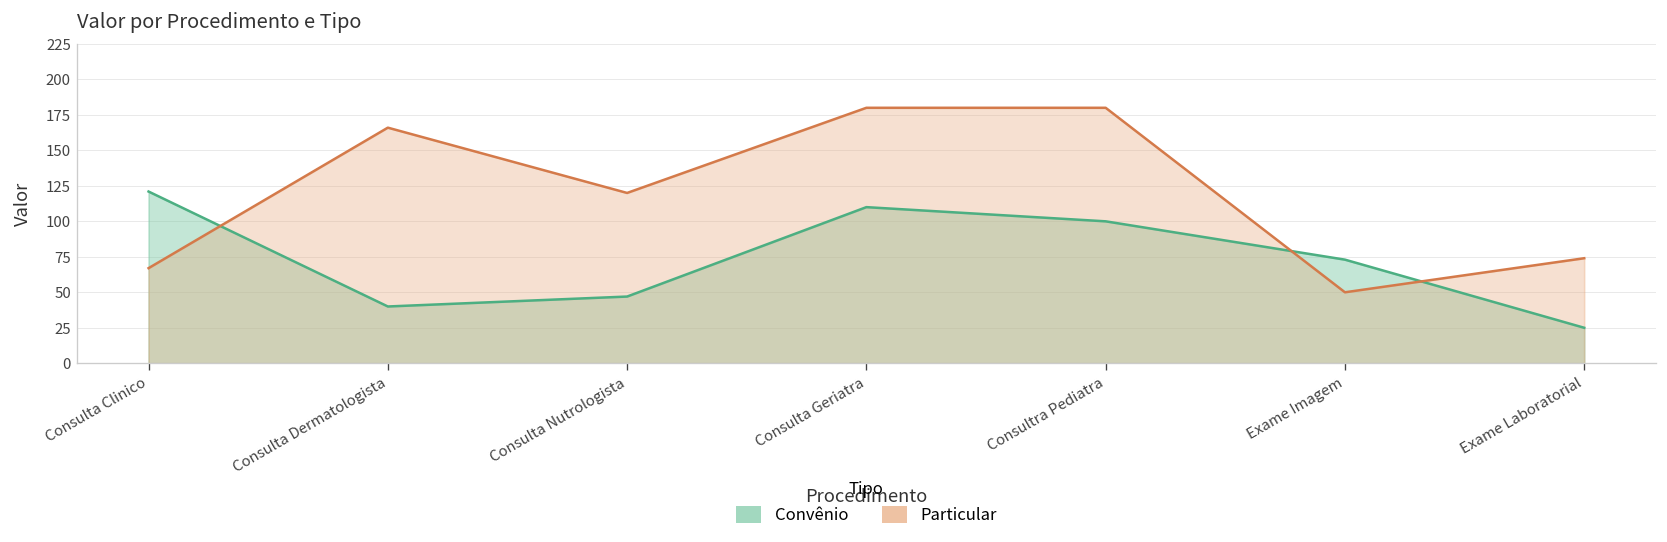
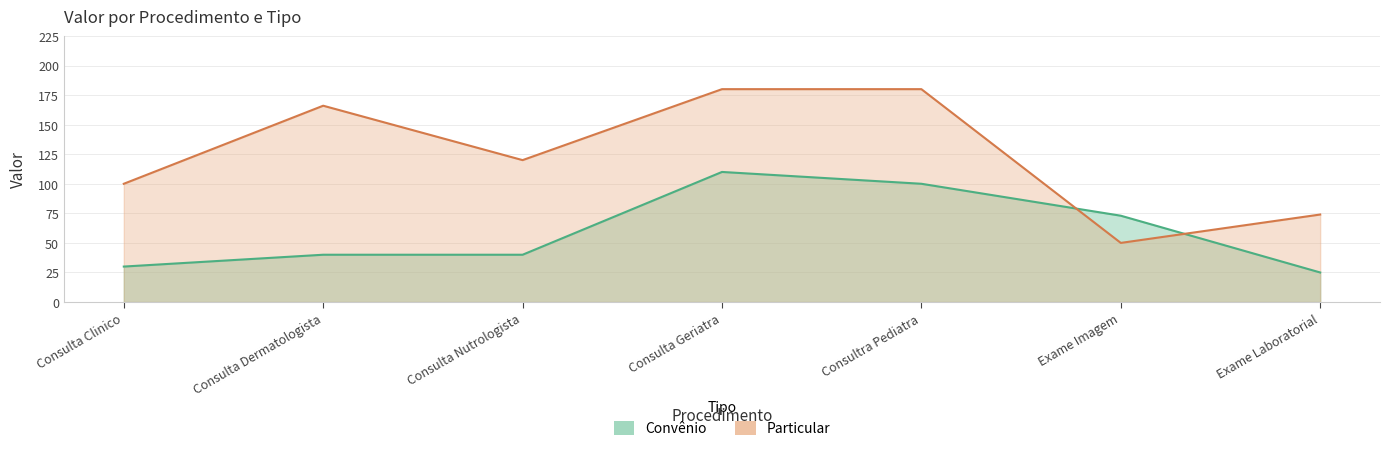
Convênio, Consulta Clinico: 121 -> 30
Particular, Consulta Clinico: 67 -> 100
Convênio, Consulta Nutrologista: 47 -> 40
